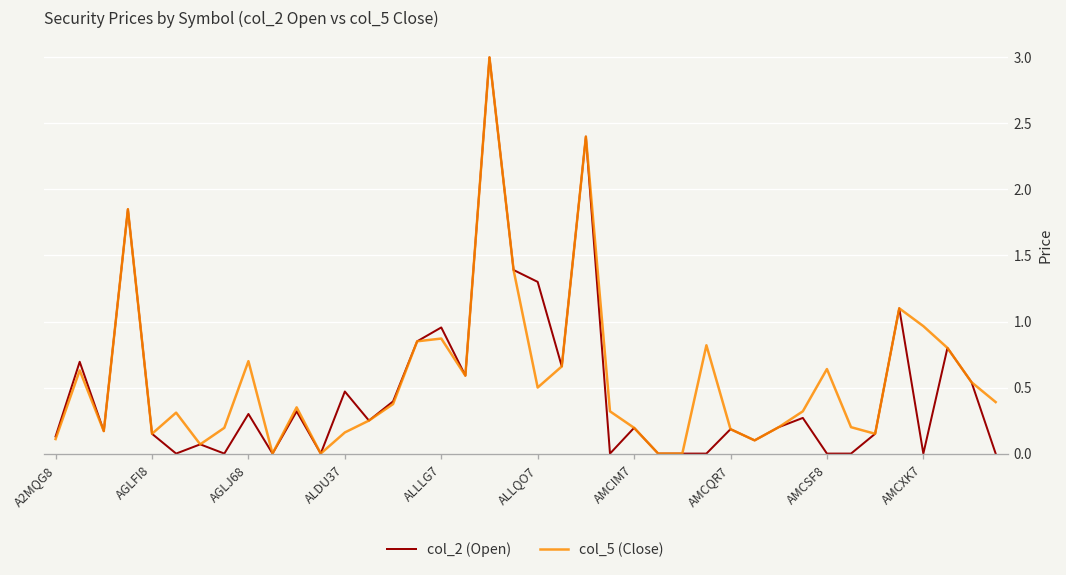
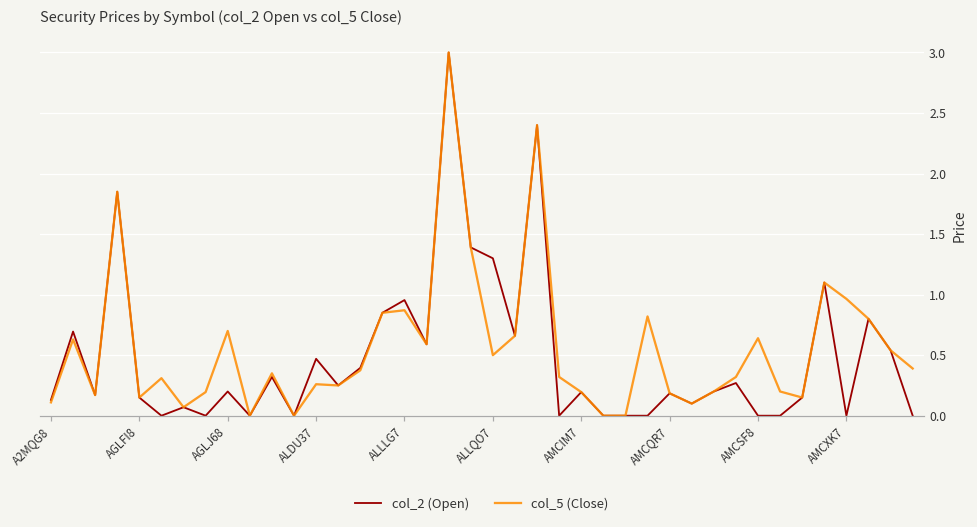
col_2 (Open), AGLJ68: 0.3 -> 0.2
col_5 (Close), ALDU37: 0.16 -> 0.26
